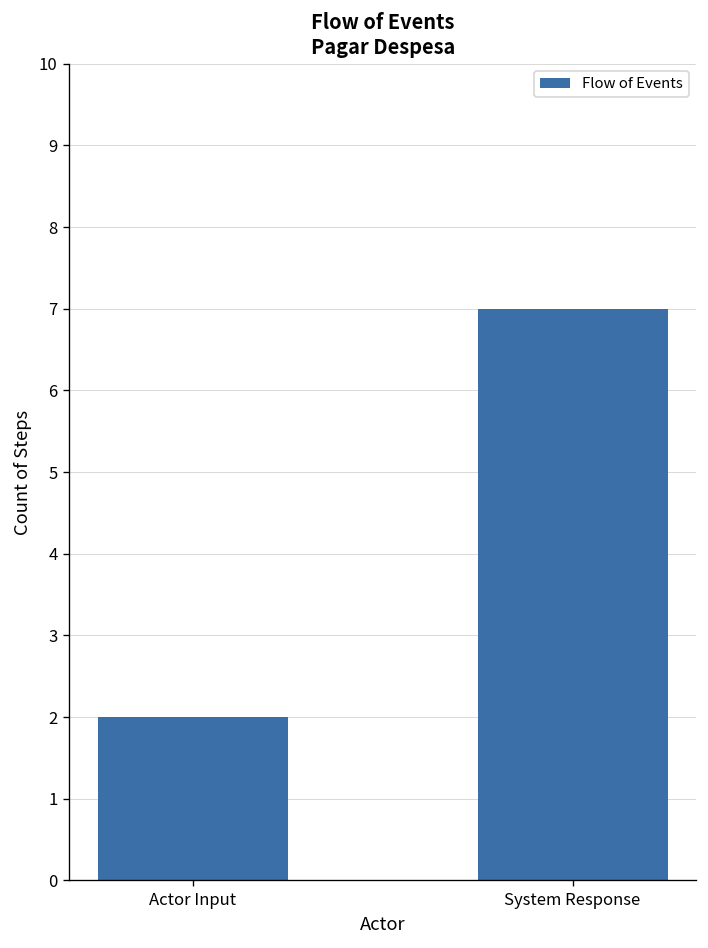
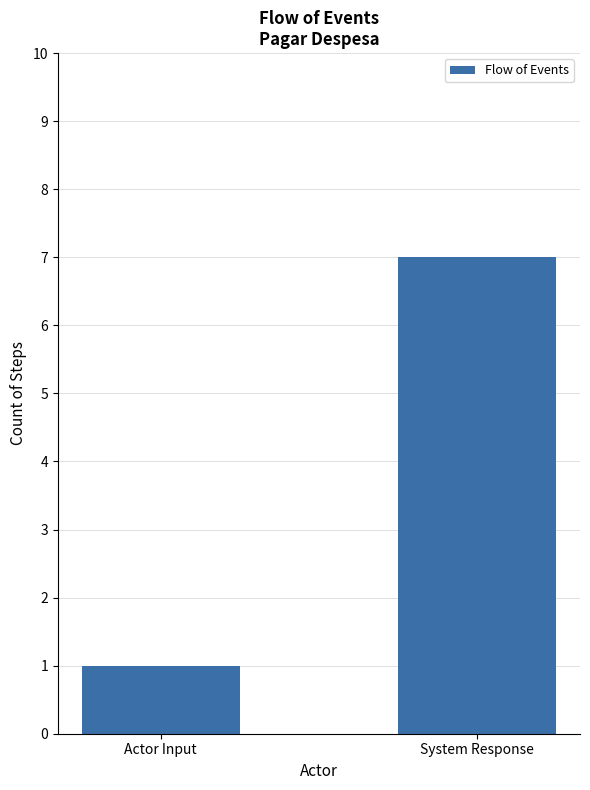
Actor Input: 2 -> 1
